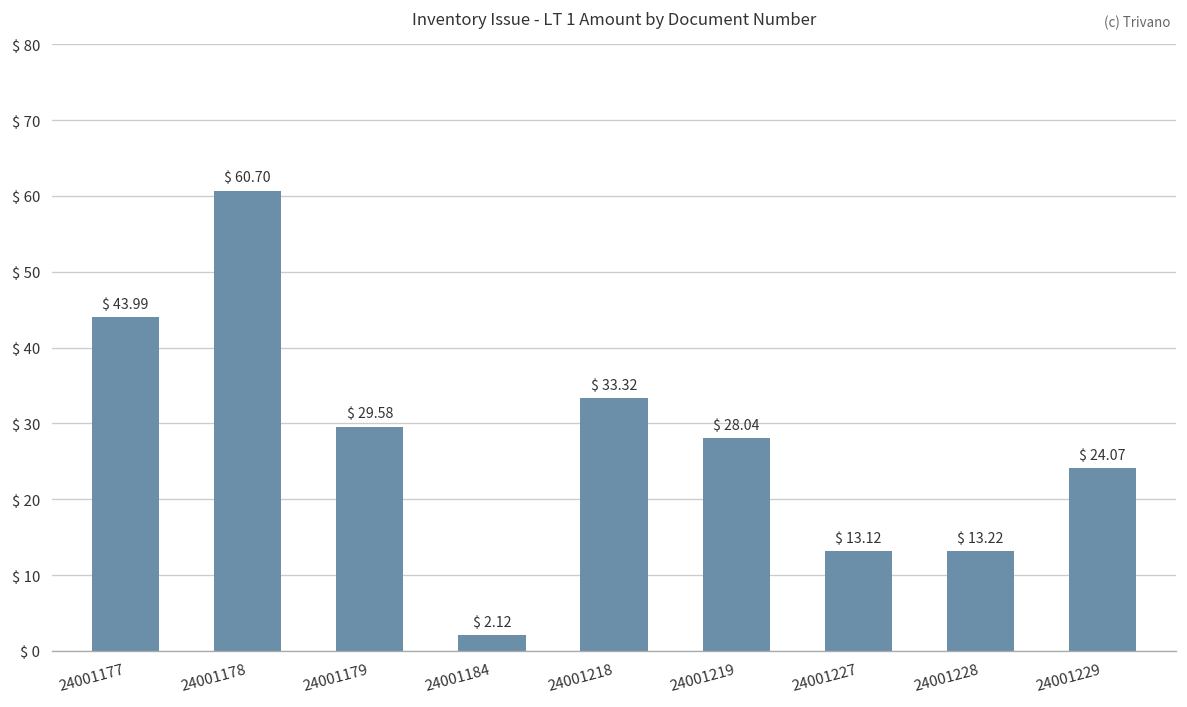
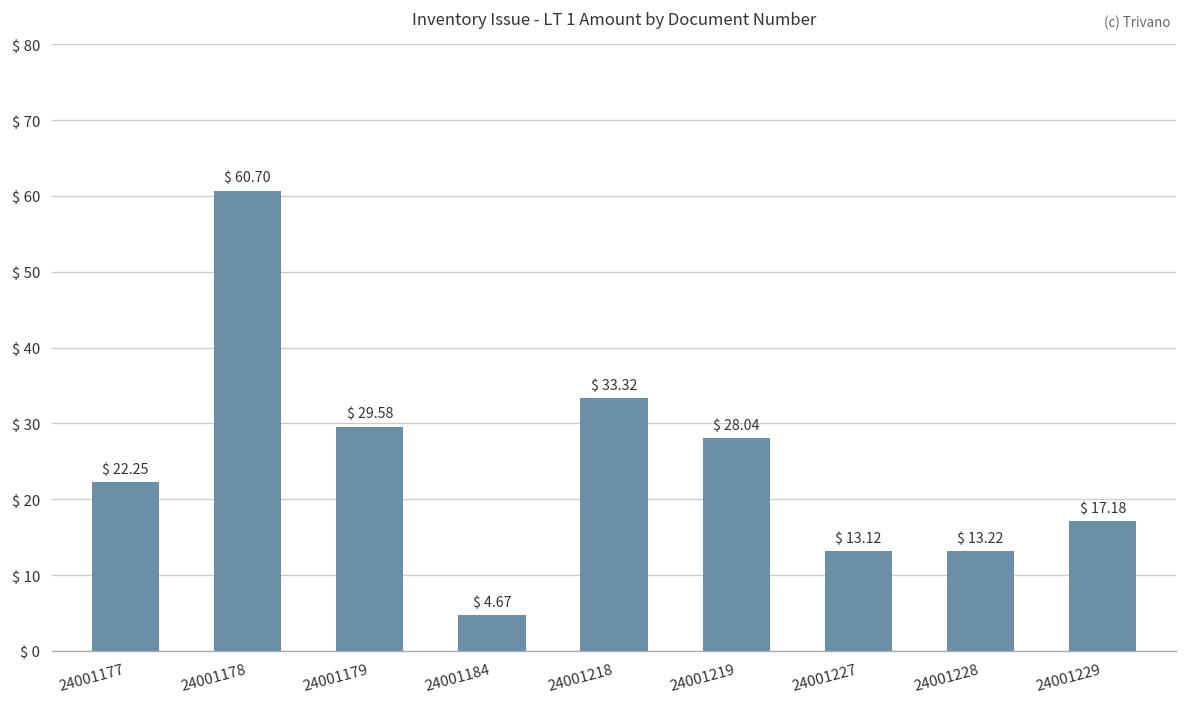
24001177: 43.99 -> 22.25
24001184: 2.12 -> 4.67
24001229: 24.07 -> 17.18
